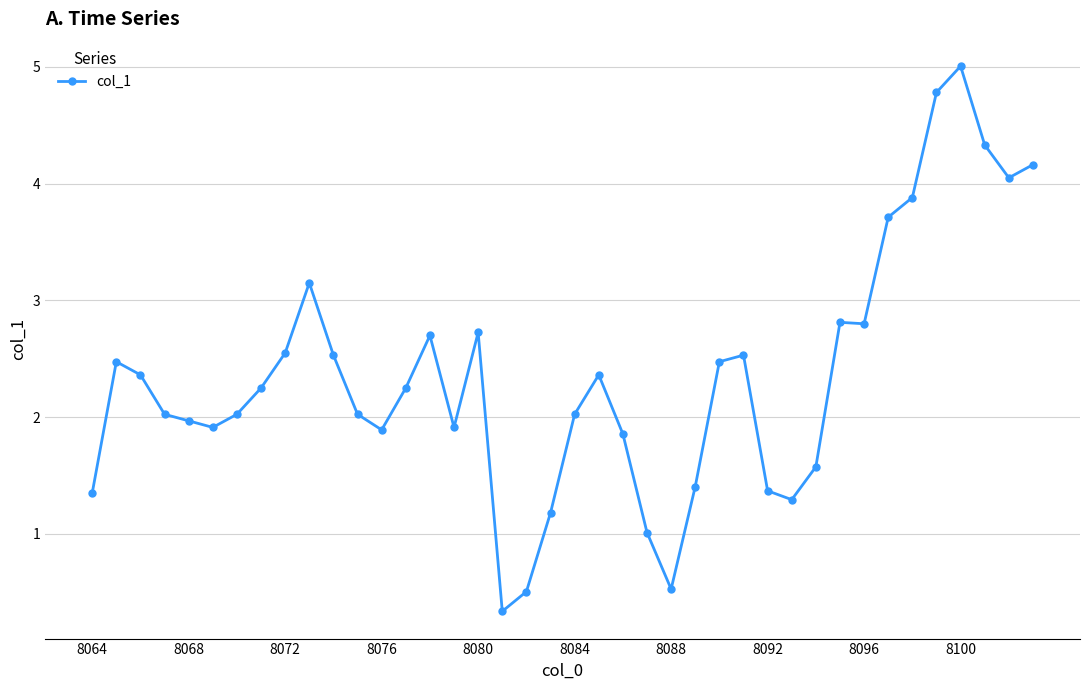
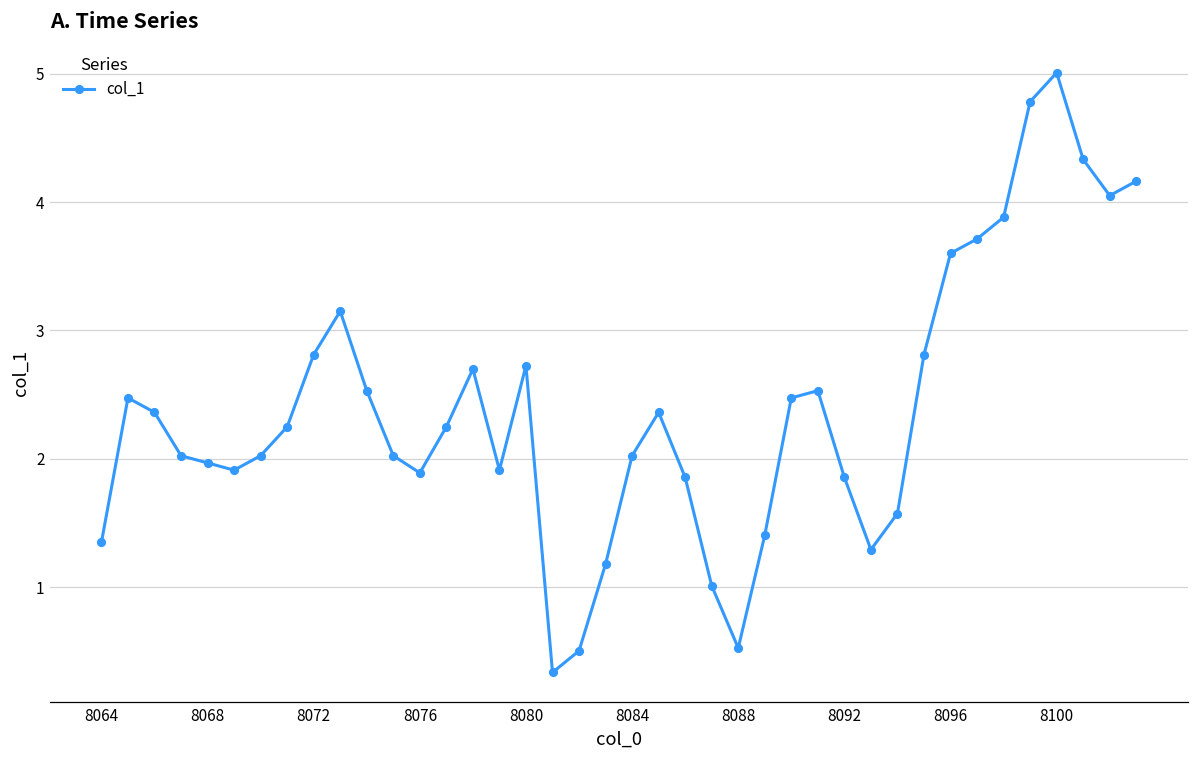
8072: 2.55 -> 2.81
8092: 1.37 -> 1.86
8096: 2.8 -> 3.6
